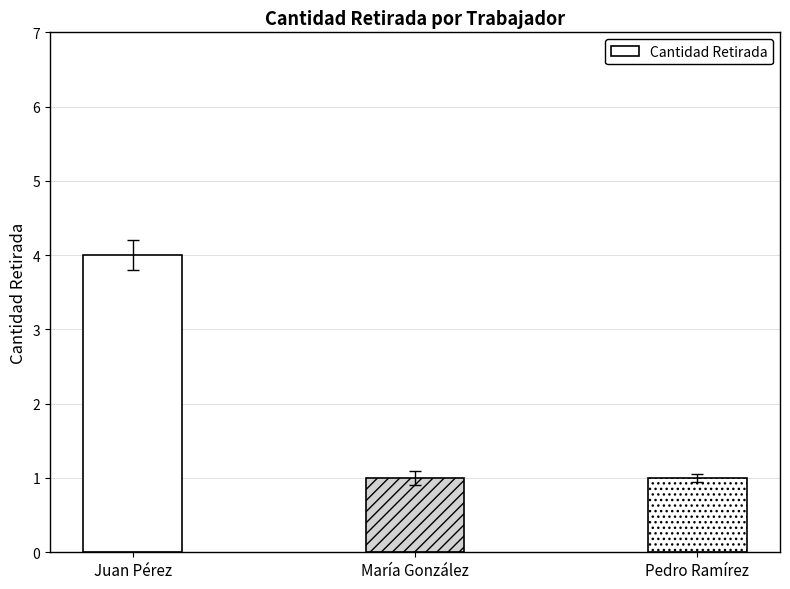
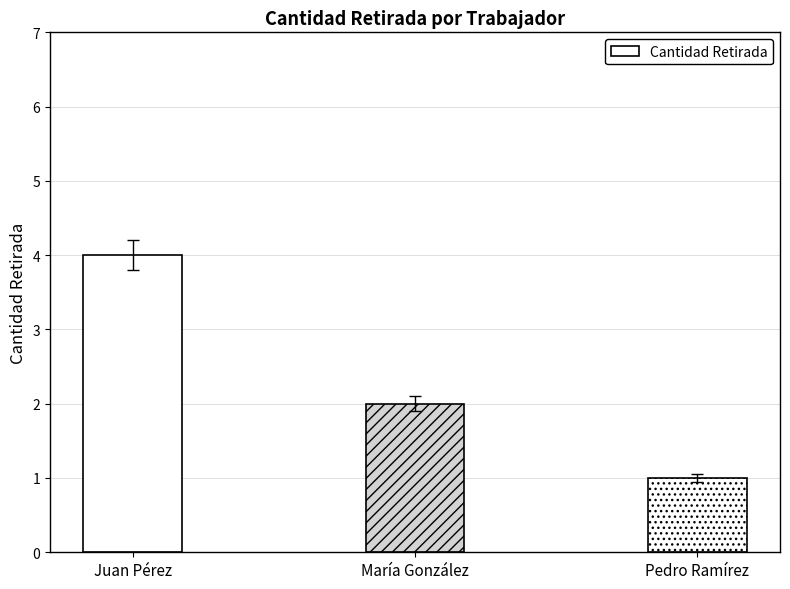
Cantidad Retirada, María González: 1 -> 2
